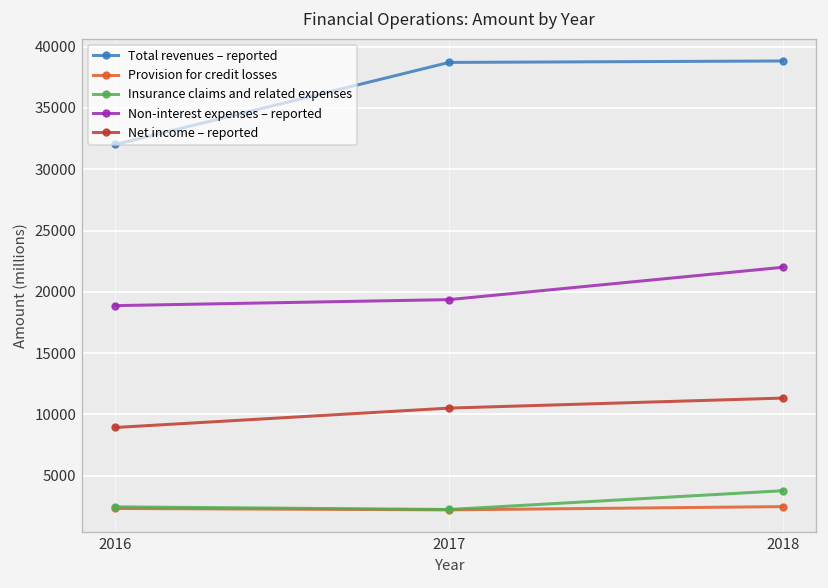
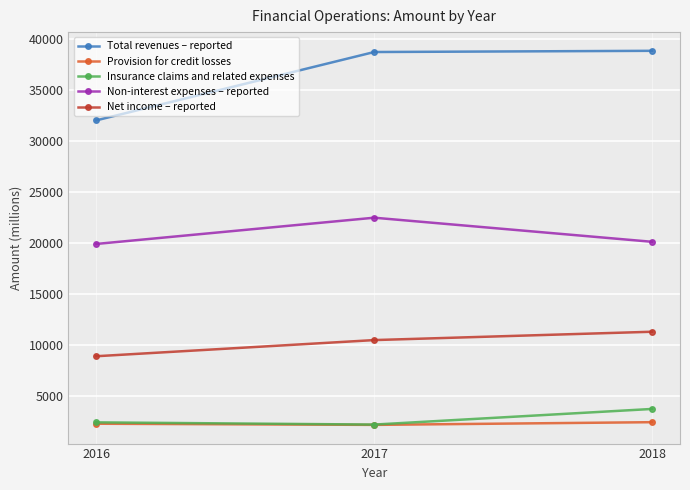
Non-interest expenses – reported, 2016: 18900 -> 19900
Non-interest expenses – reported, 2017: 19400 -> 22500
Non-interest expenses – reported, 2018: 22000 -> 20100
